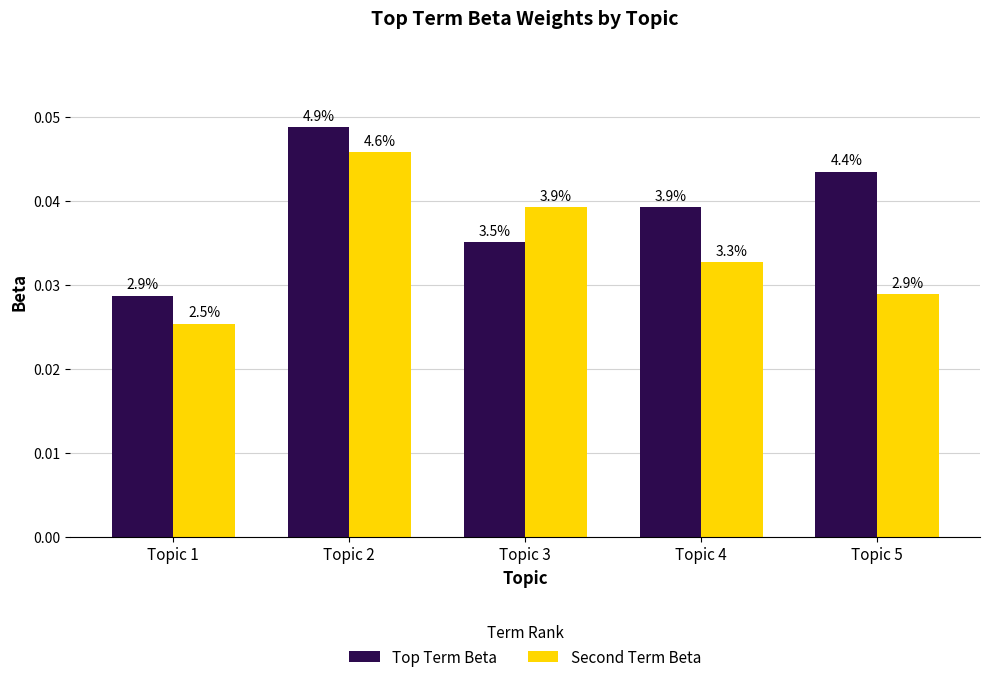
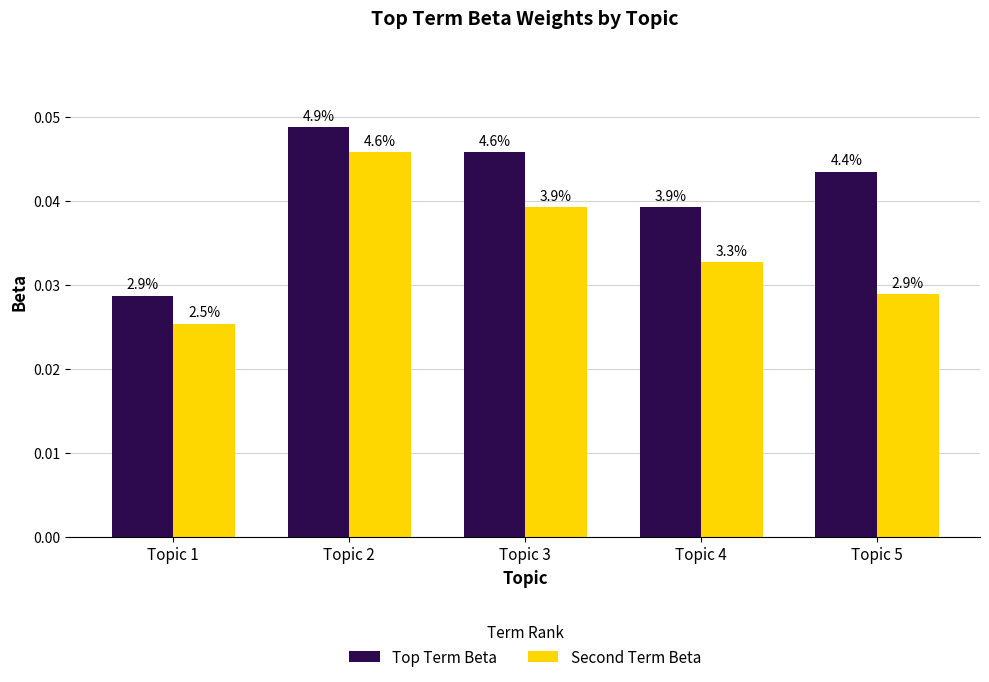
Top Term Beta, Topic 3: 3.5% -> 4.6%
